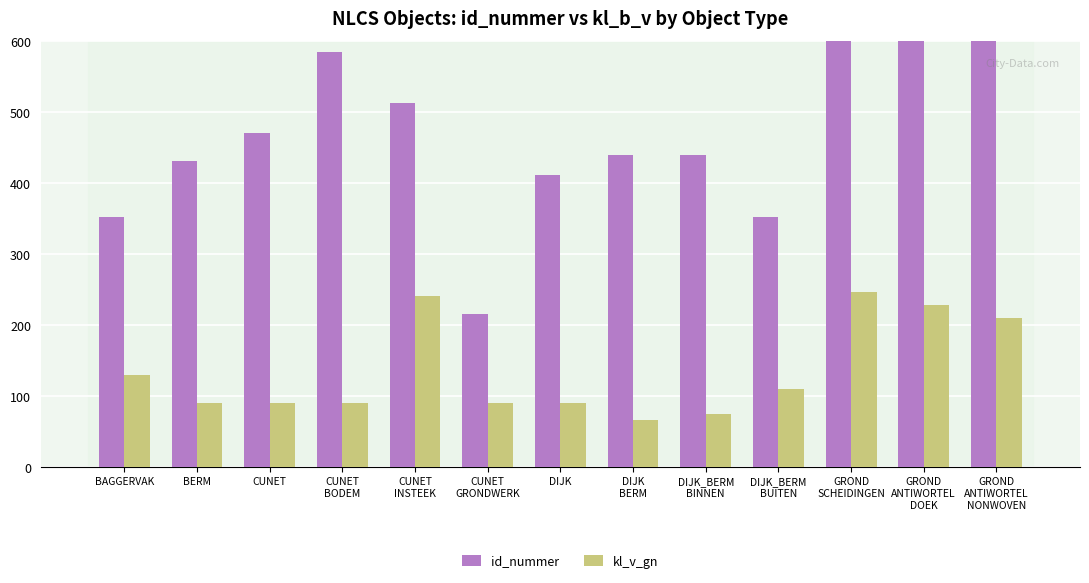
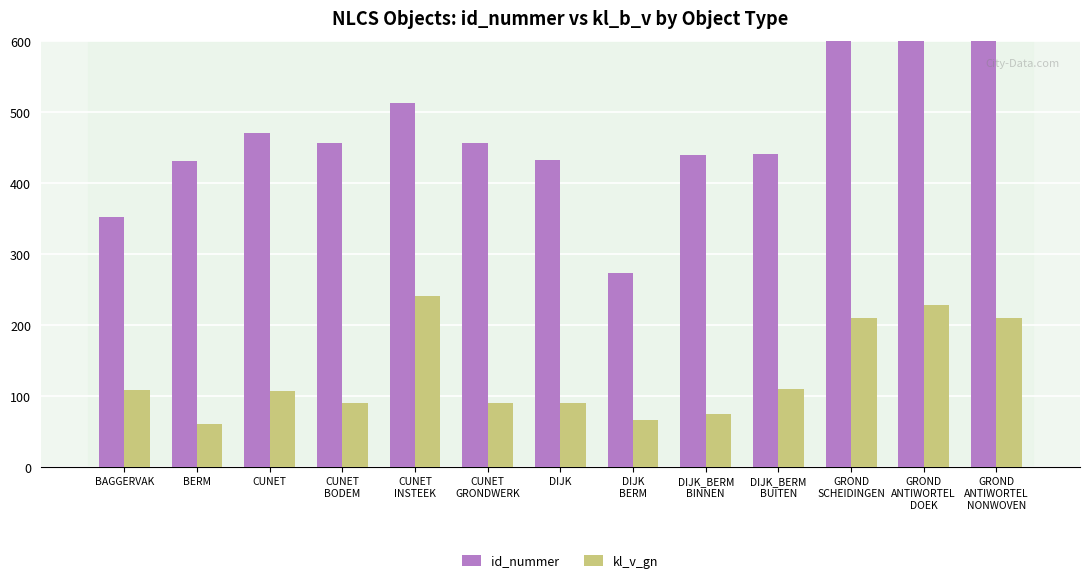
kl_v_gn, BAGGERVAK: 130 -> 110
kl_v_gn, BERM: 90 -> 60
kl_v_gn, CUNET: 90 -> 110
id_nummer, CUNET BODEM: 590 -> 460
id_nummer, CUNET GRONDWERK: 220 -> 460
id_nummer, DIJK: 410 -> 430
id_nummer, DIJK BERM: 440 -> 270
id_nummer, DIJK_BERM BUITEN: 350 -> 440
kl_v_gn, GROND SCHEIDINGEN: 250 -> 210
